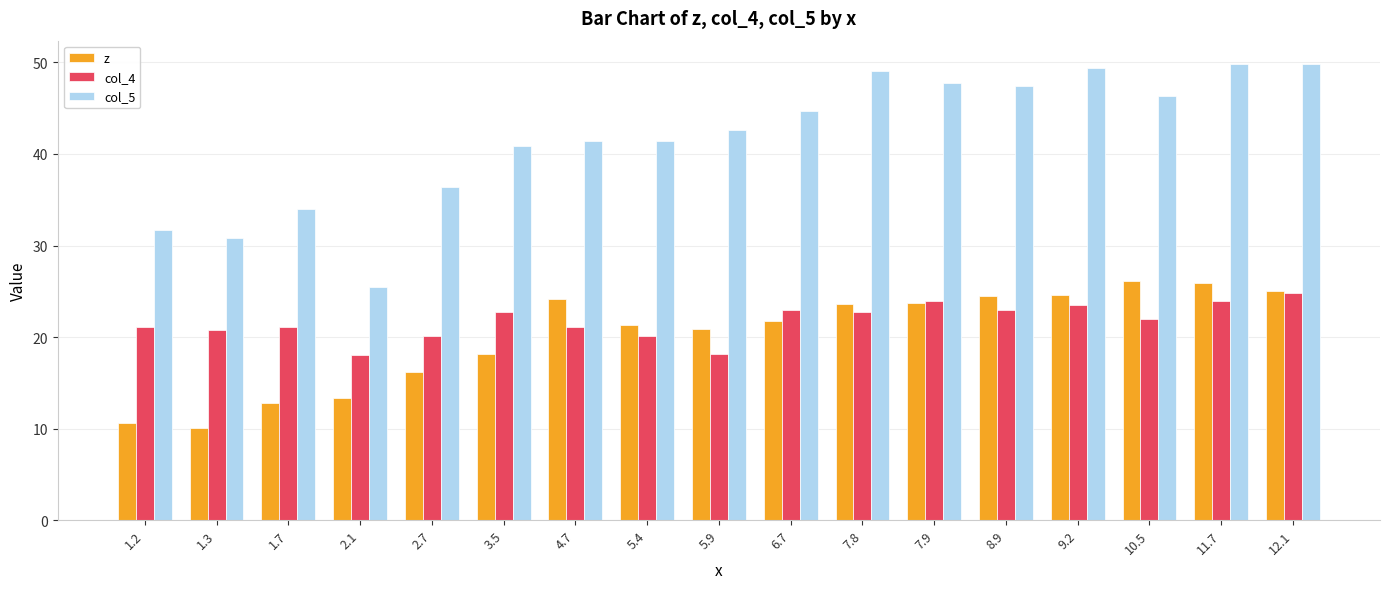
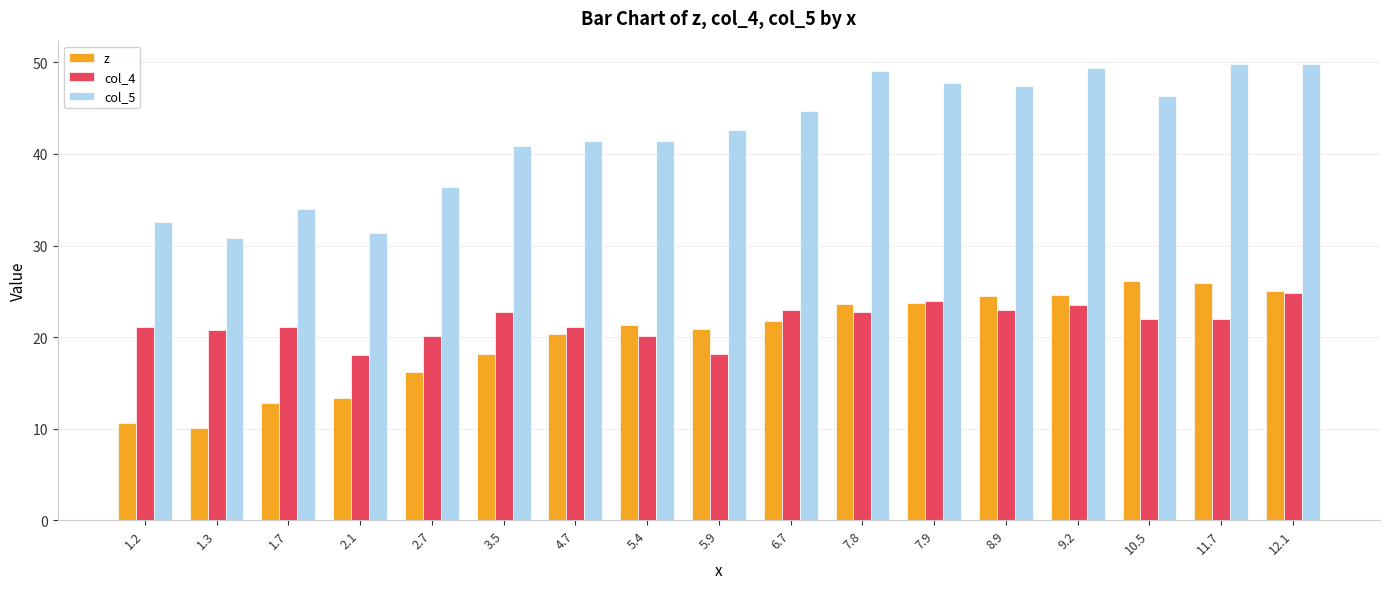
col_5, 1.2: 32 -> 33
col_5, 2.1: 25 -> 31
z, 4.7: 24 -> 20
col_4, 11.7: 24 -> 22
